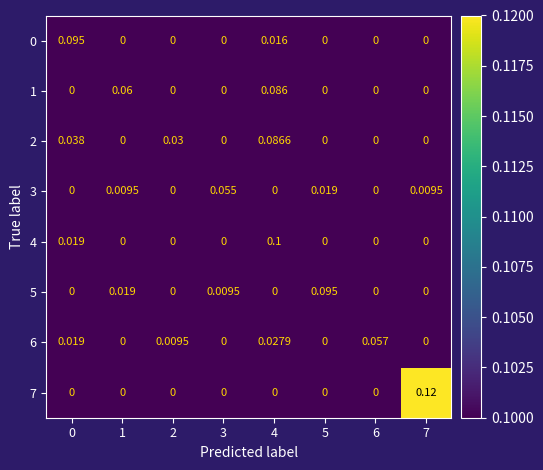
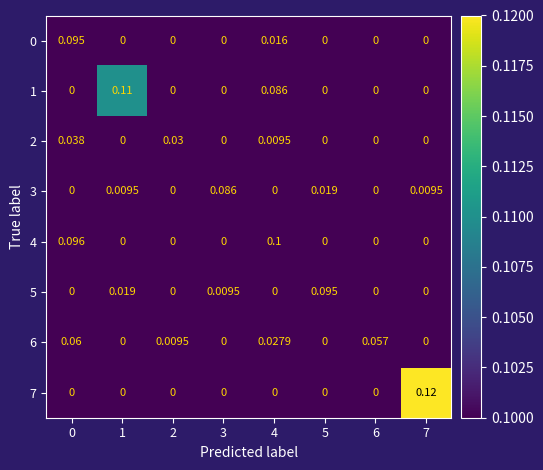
1, 1: 0.06 -> 0.11
2, 4: 0.0866 -> 0.0095
3, 3: 0.055 -> 0.086
4, 0: 0.019 -> 0.096
6, 0: 0.019 -> 0.06
